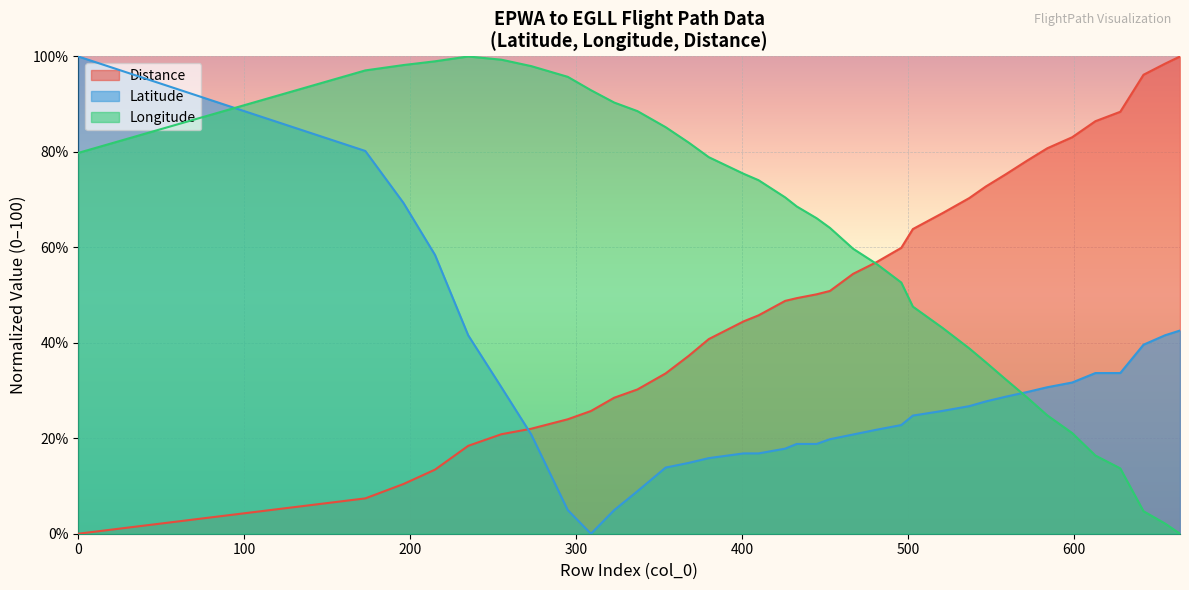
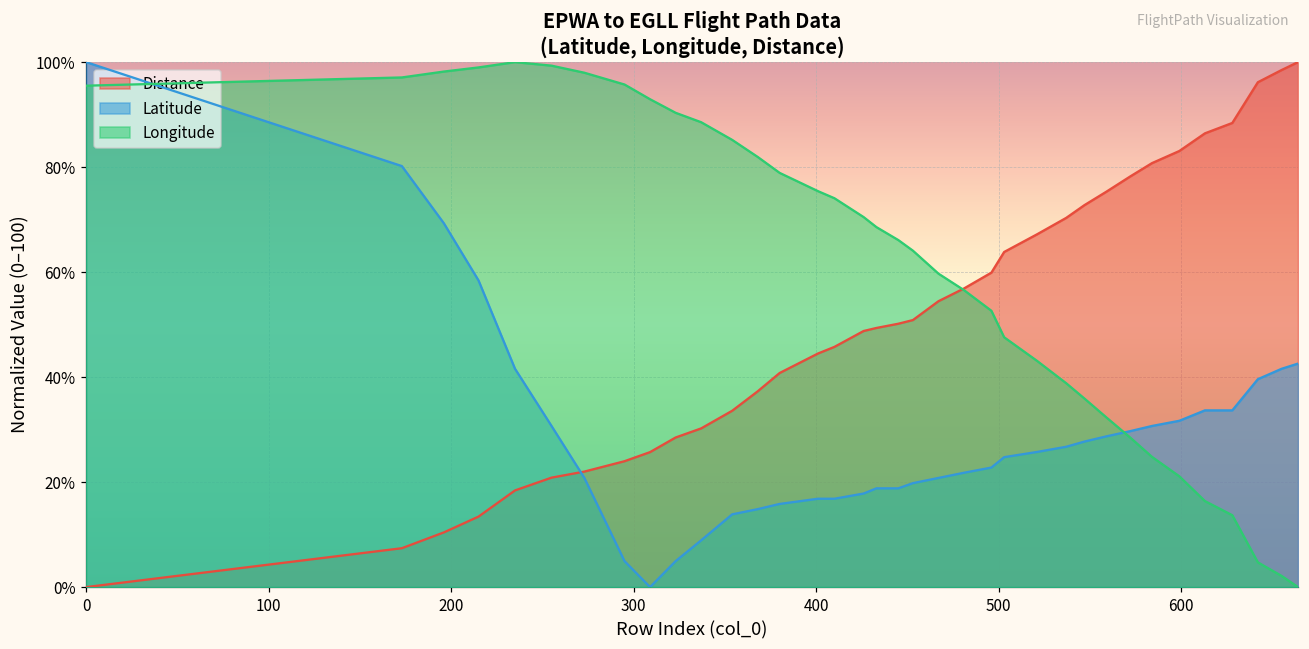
Longitude, 0: 80% -> 96%
